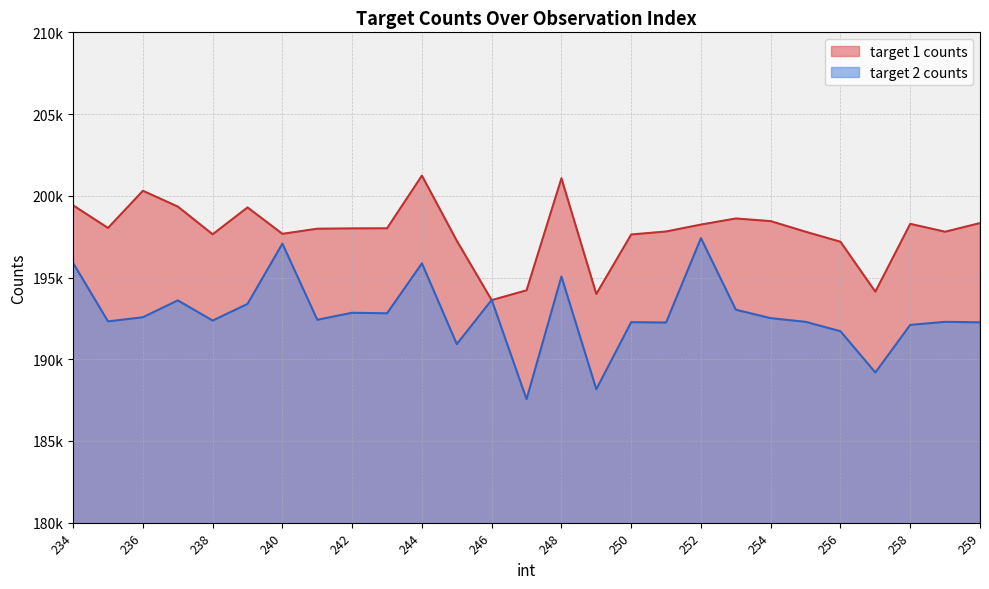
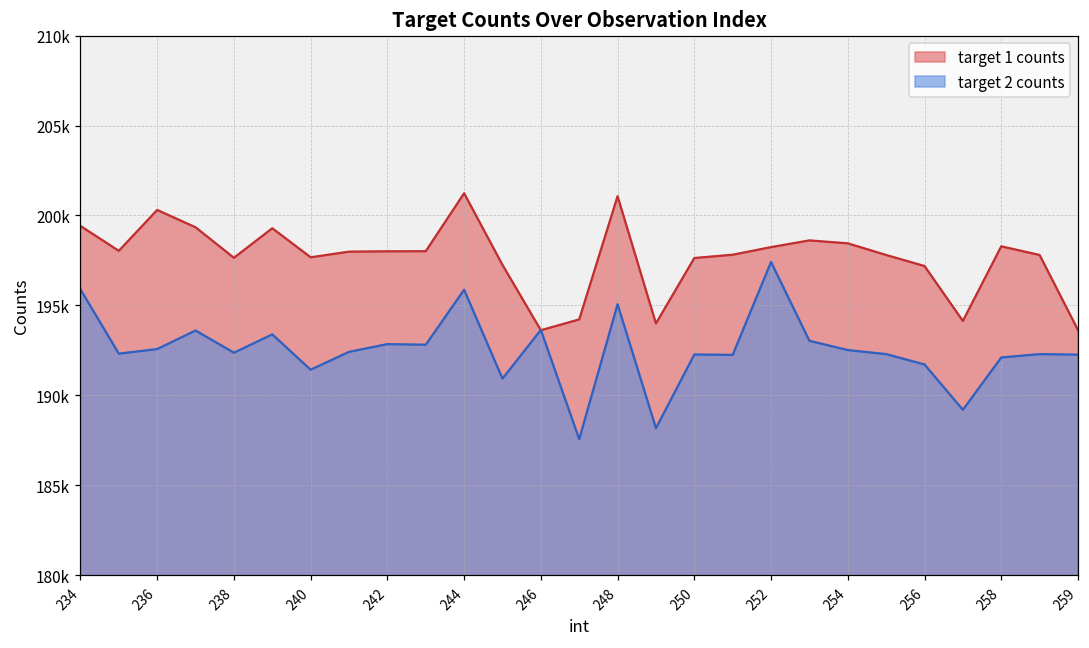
target 2 counts, 240: 197100 -> 191400
target 1 counts, 259: 198300 -> 193600
